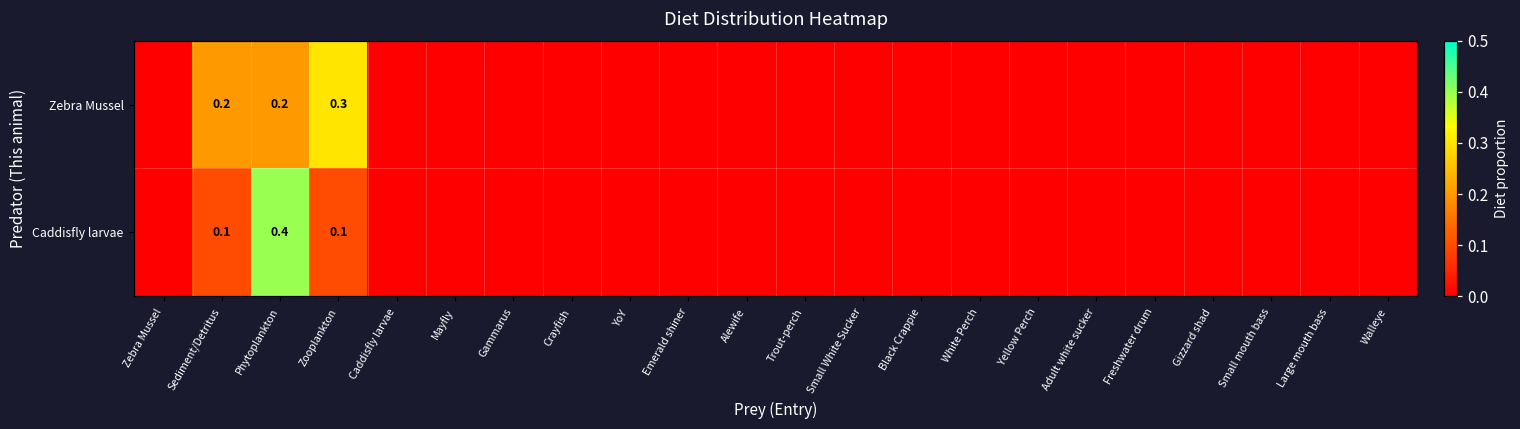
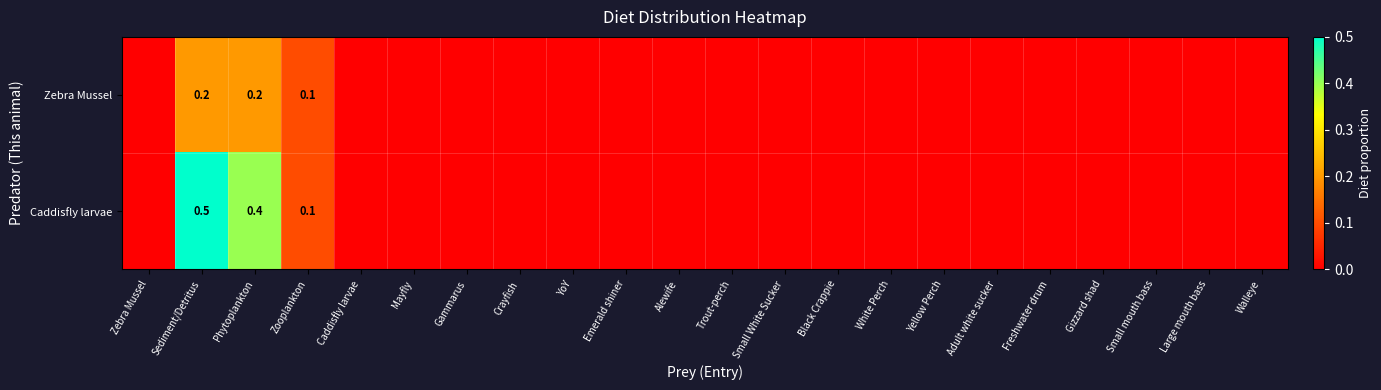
Zebra Mussel, Zooplankton: 0.3 -> 0.1
Caddisfly larvae, Sediment/Detritus: 0.1 -> 0.5
